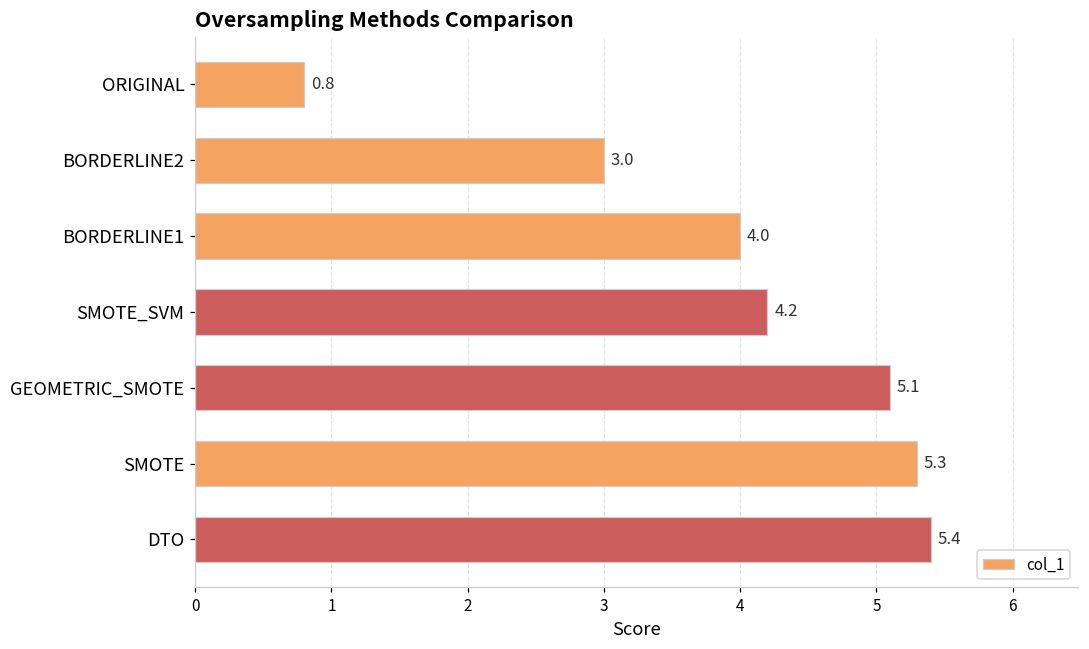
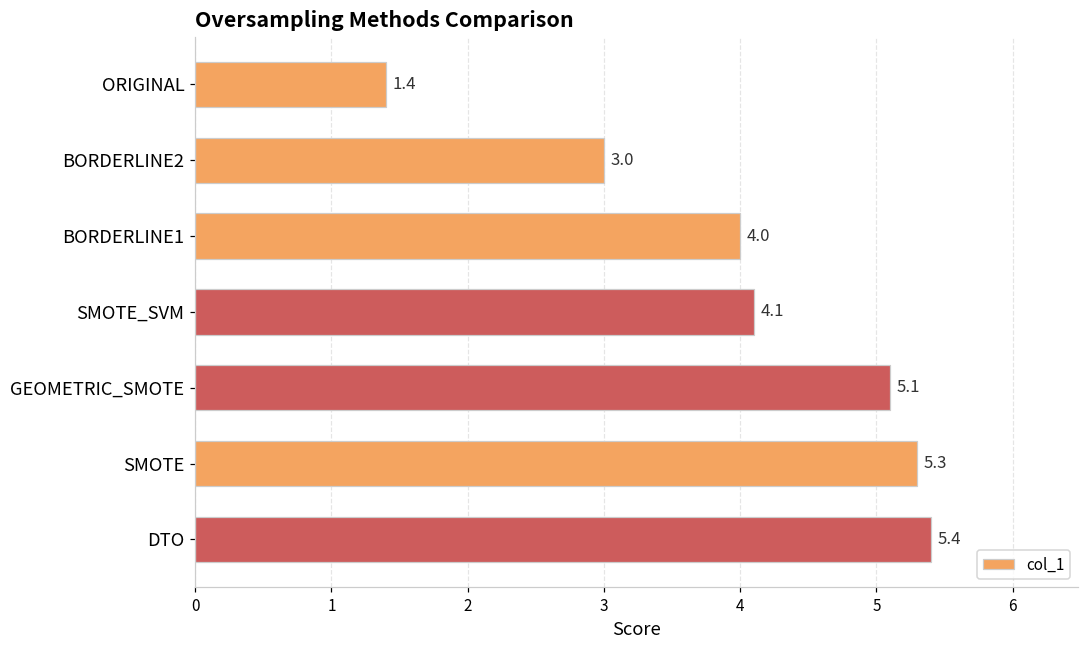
ORIGINAL: 0.8 -> 1.4
SMOTE_SVM: 4.2 -> 4.1
